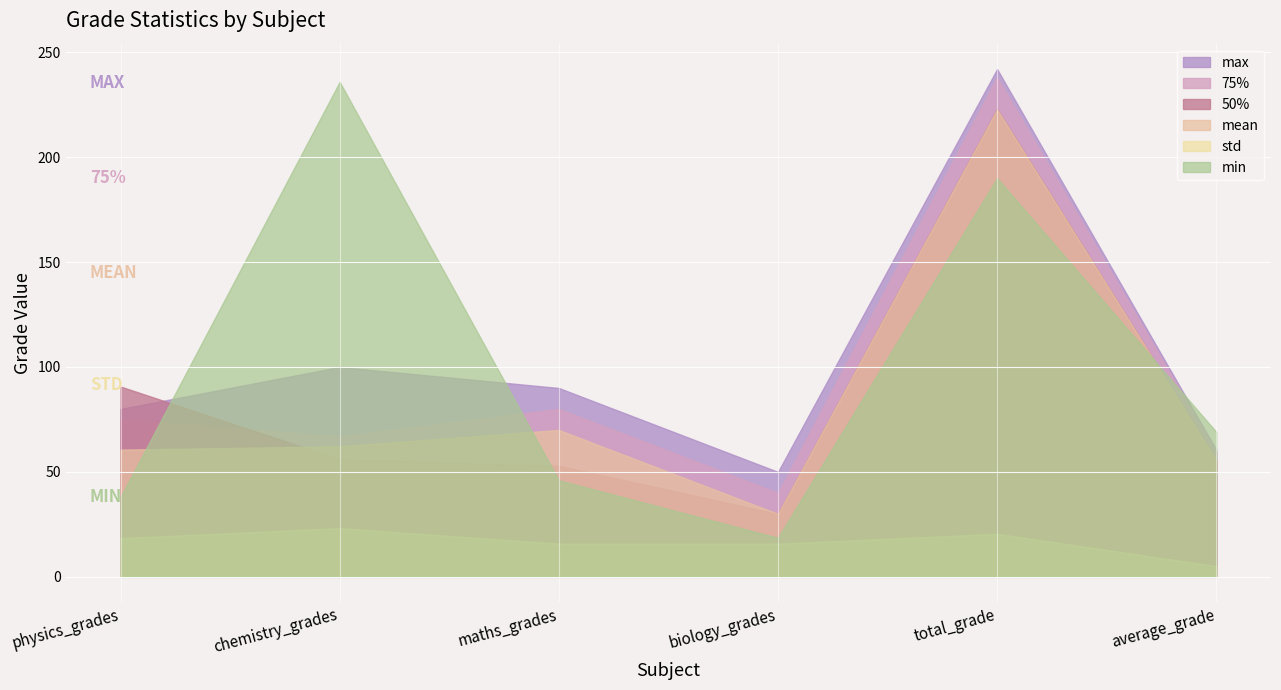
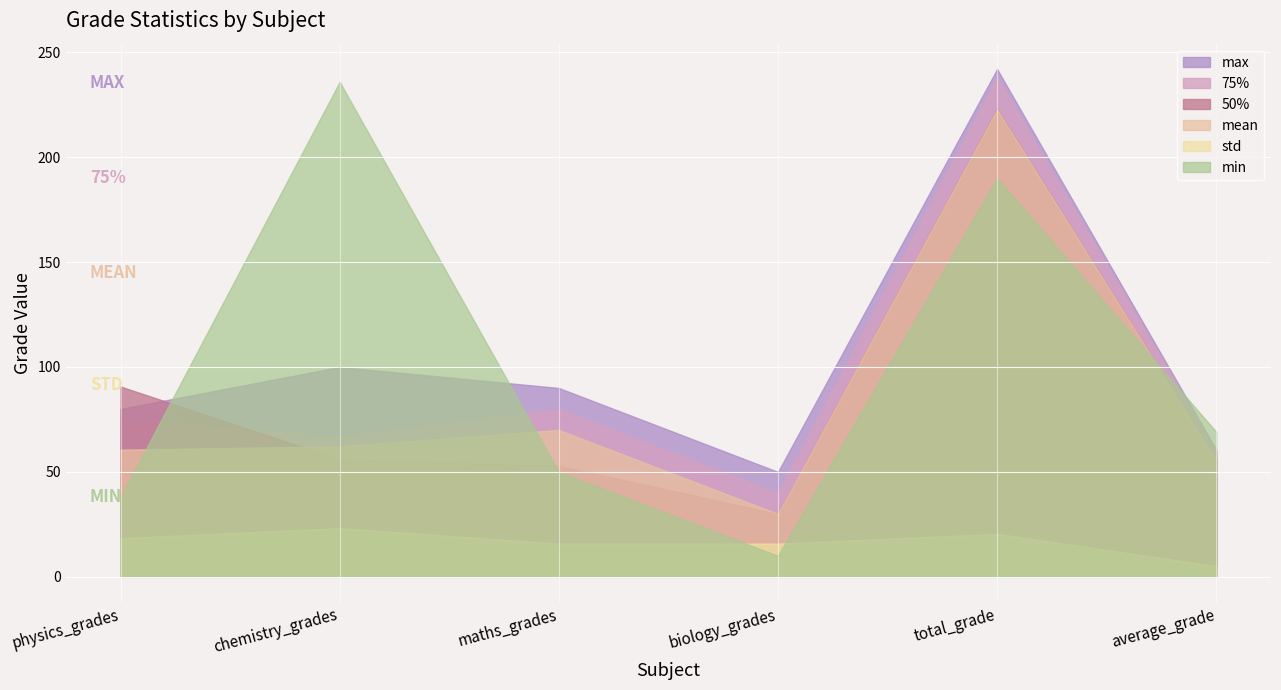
min, maths_grades: 46 -> 50
min, biology_grades: 19 -> 10
